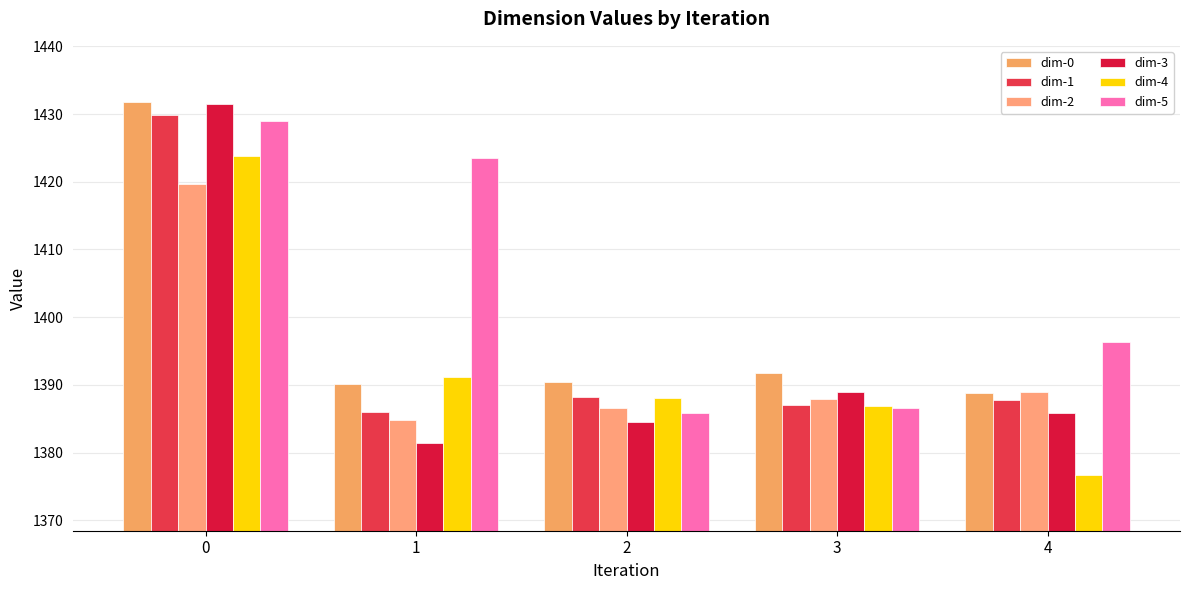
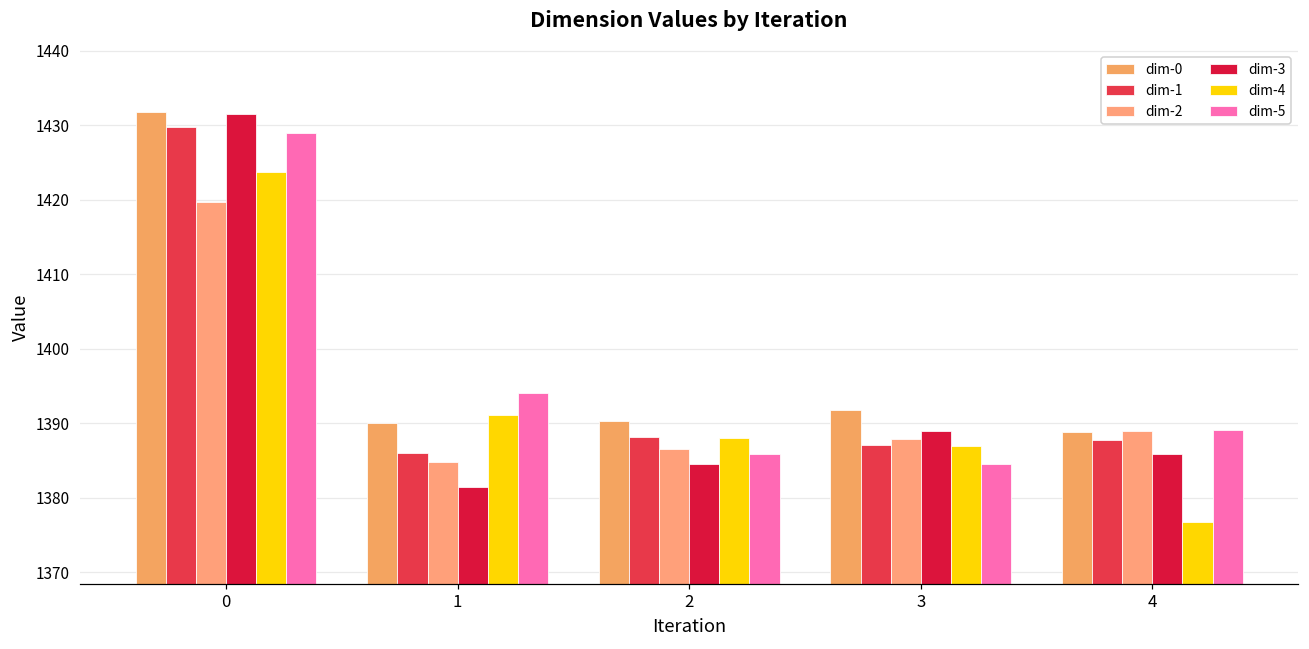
dim-5, 1: 1423 -> 1394
dim-5, 3: 1387 -> 1385
dim-5, 4: 1396 -> 1389
